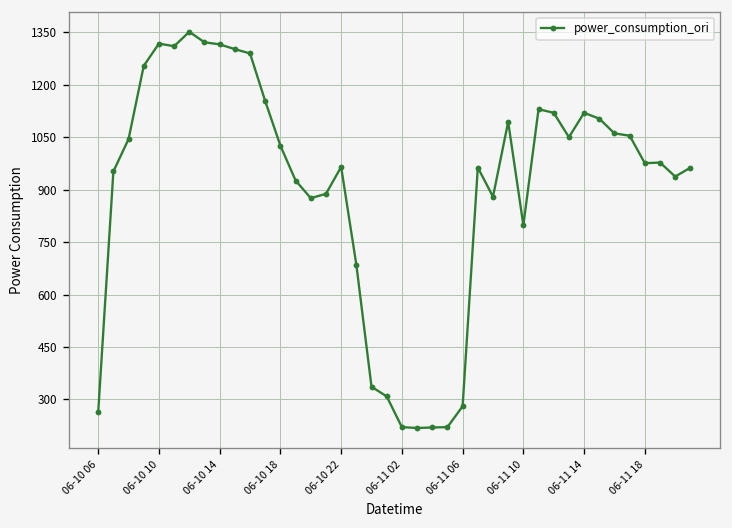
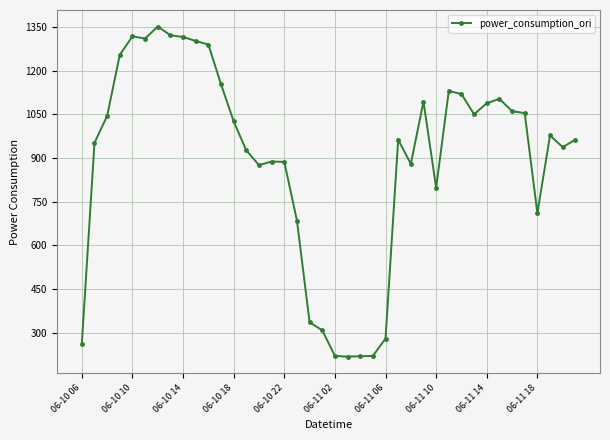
06-10 22: 970 -> 890
06-11 14: 1120 -> 1090
06-11 18: 980 -> 710
